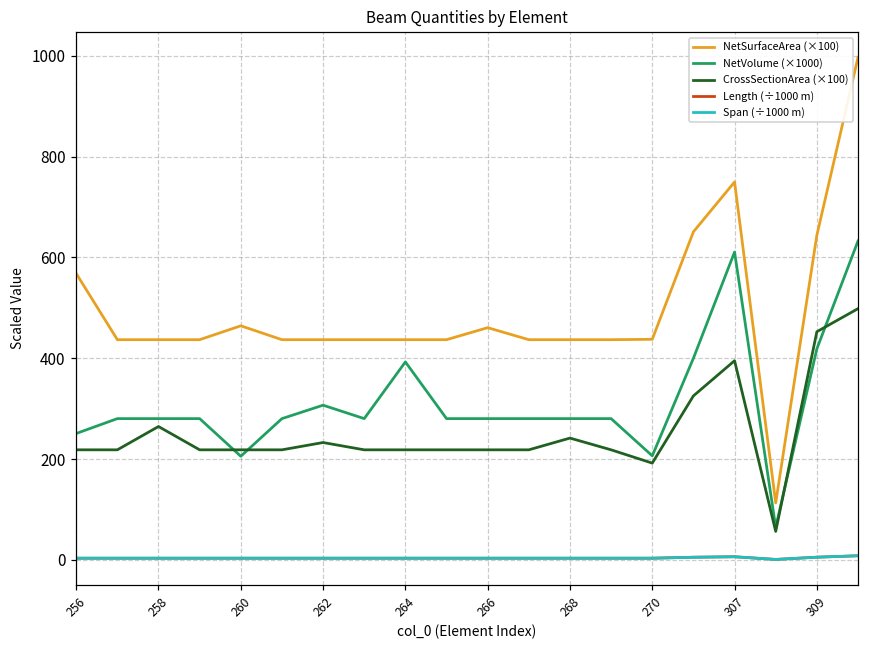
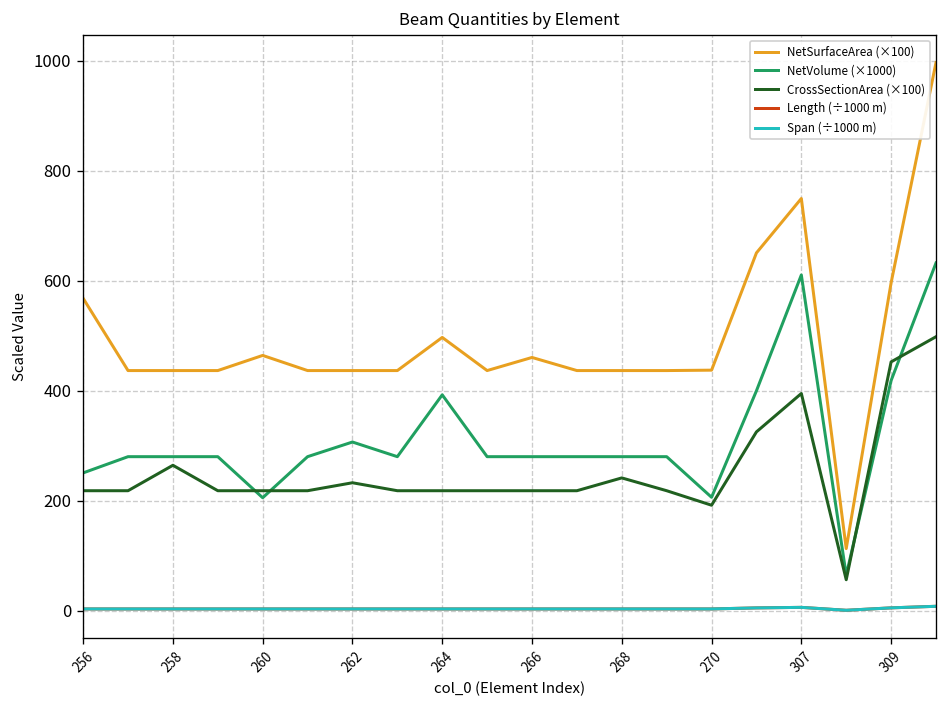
NetSurfaceArea (×100), 264: 440 -> 500
NetSurfaceArea (×100), 309: 640 -> 600
